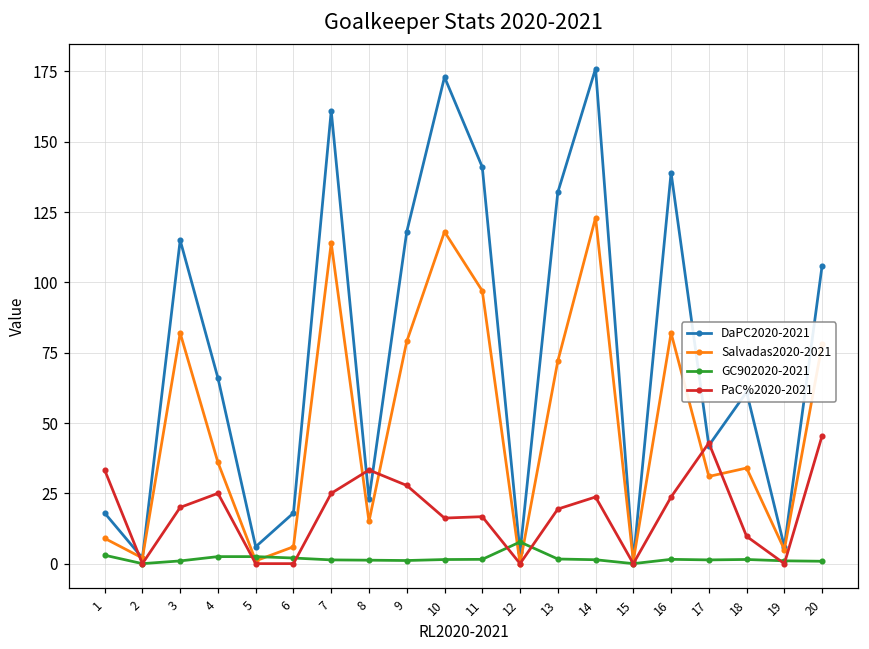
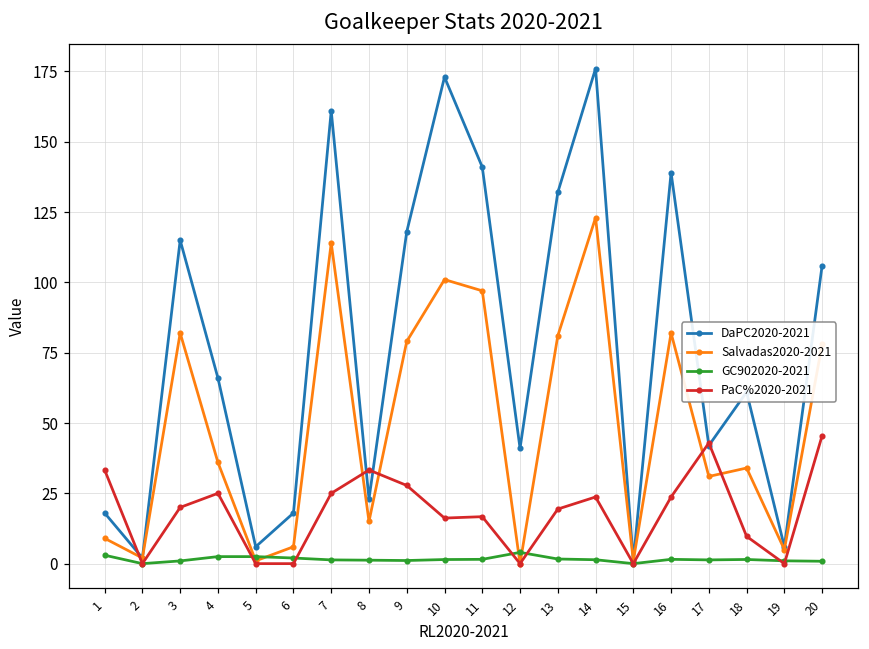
Salvadas2020-2021, 10: 118 -> 101
DaPC2020-2021, 12: 4 -> 41
GC902020-2021, 12: 8 -> 4
Salvadas2020-2021, 13: 72 -> 81
